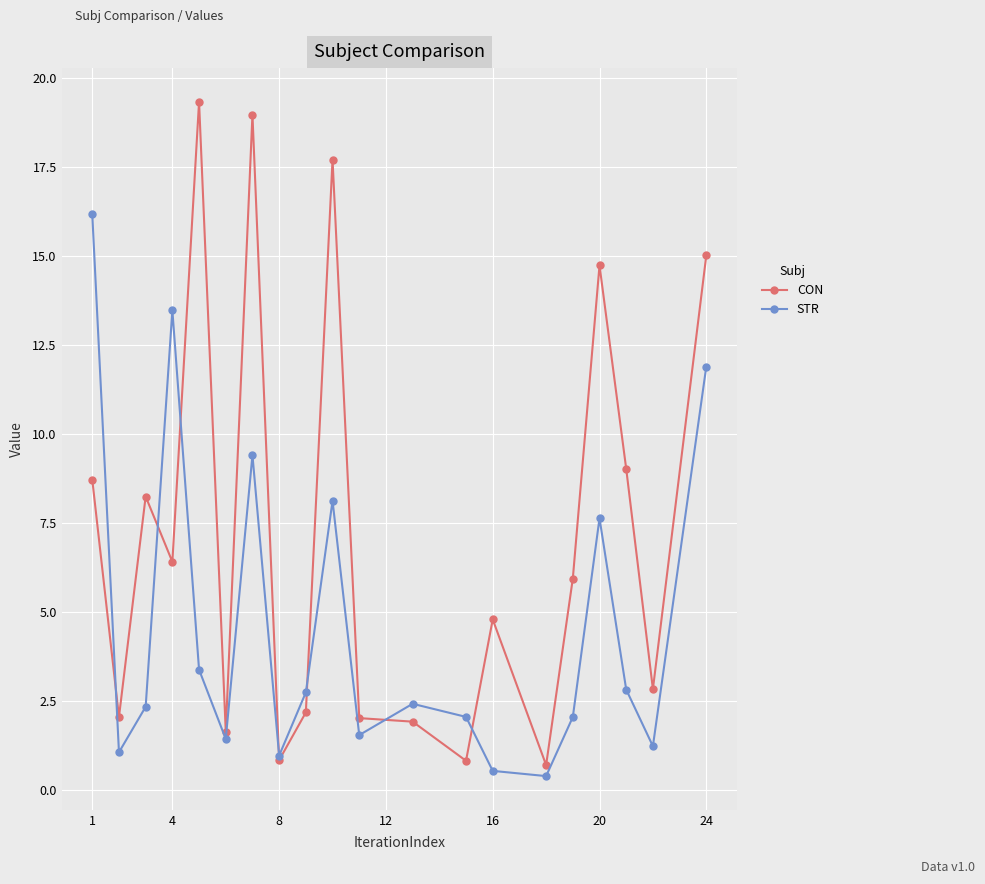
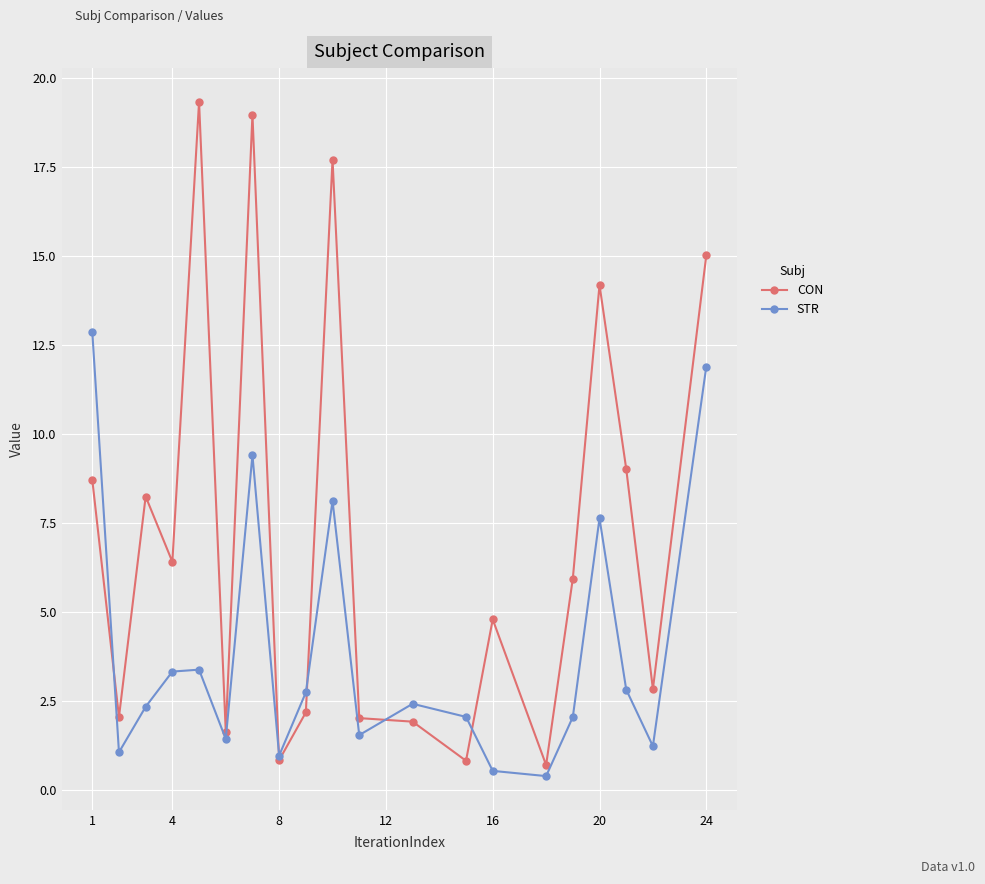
STR, 1: 16.2 -> 12.9
STR, 4: 13.5 -> 3.3
CON, 20: 14.7 -> 14.2
